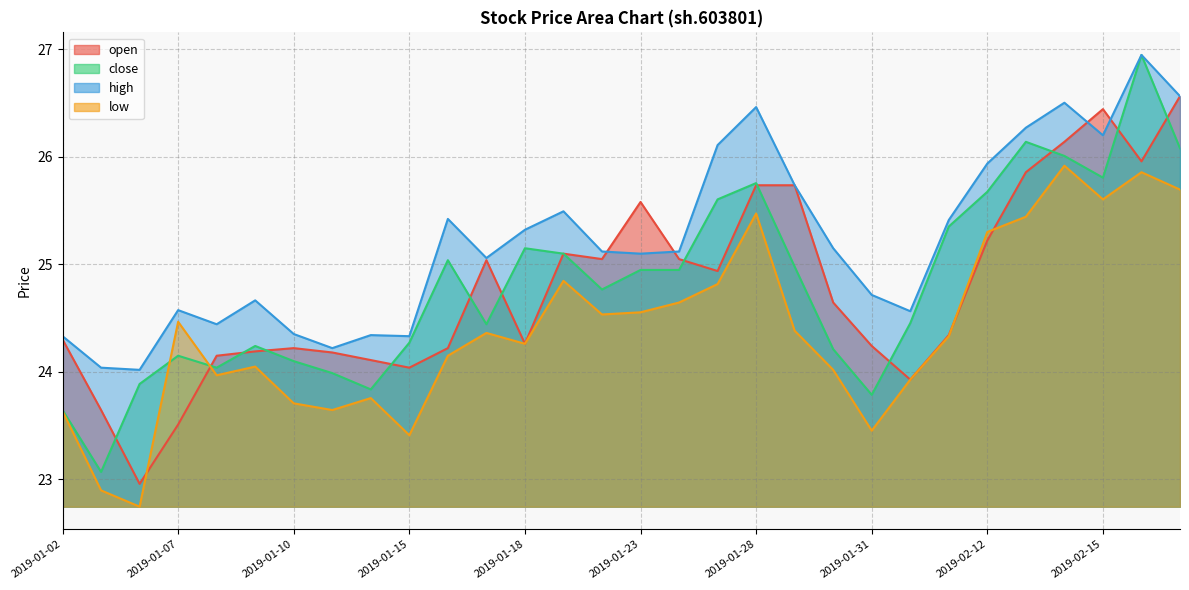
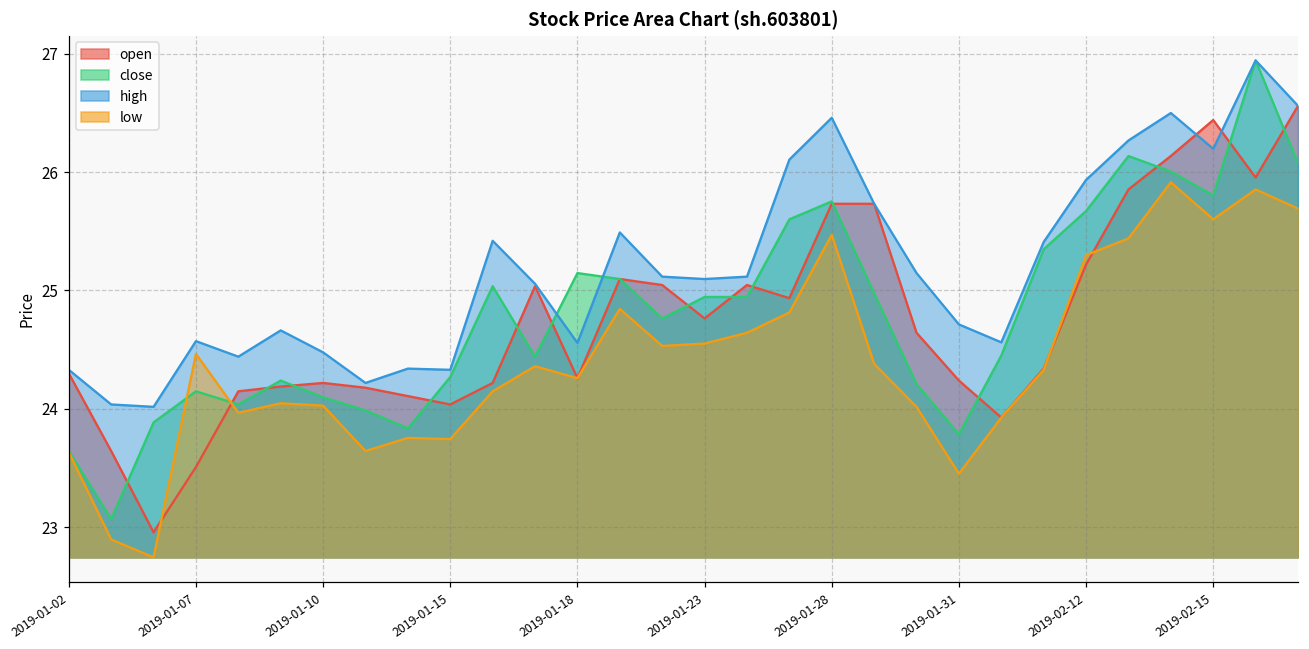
high, 2019-01-10: 24.35 -> 24.48
low, 2019-01-10: 23.70 -> 24.03
low, 2019-01-15: 23.41 -> 23.74
high, 2019-01-18: 25.32 -> 24.56
open, 2019-01-23: 25.58 -> 24.76
